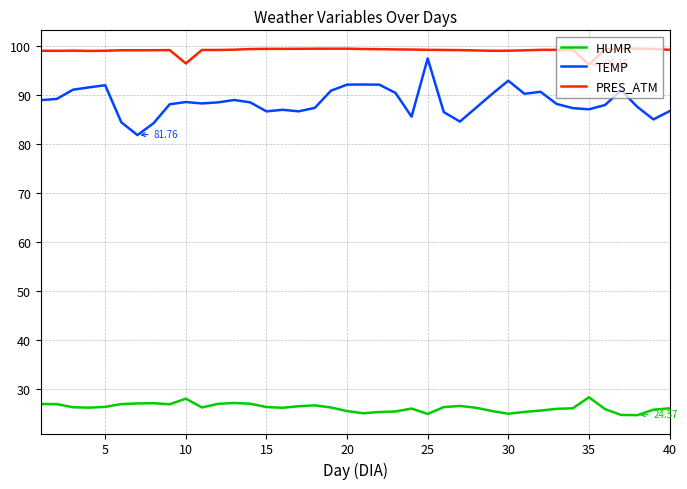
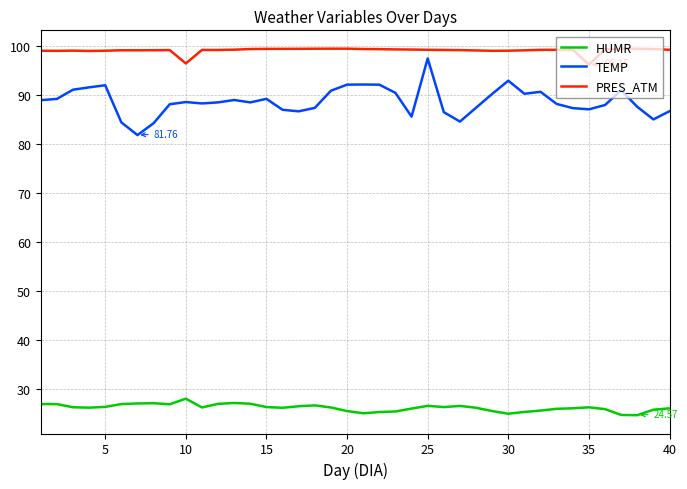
TEMP, 15: 87 -> 89
HUMR, 25: 25 -> 26
HUMR, 35: 28 -> 26
